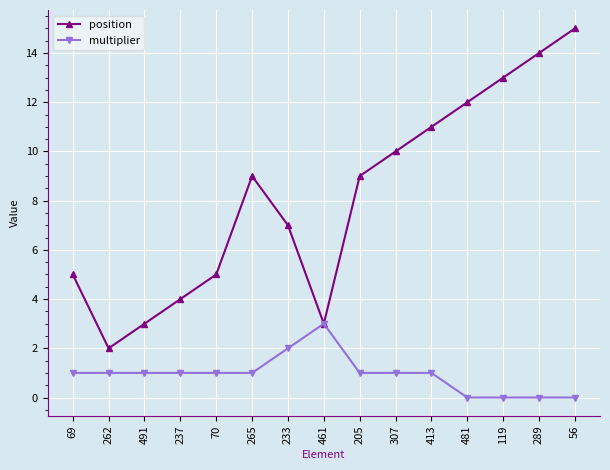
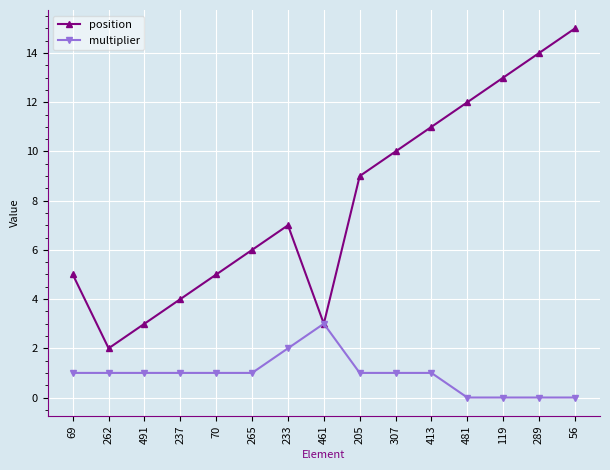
position, 265: 9 -> 6
